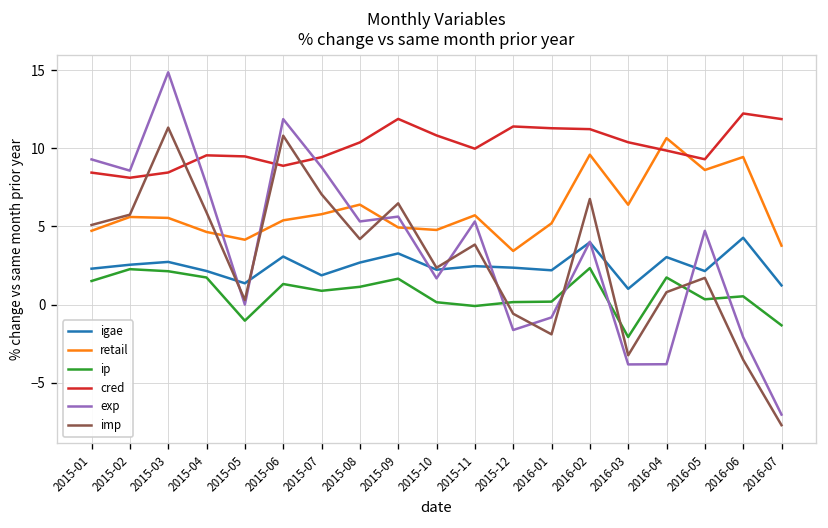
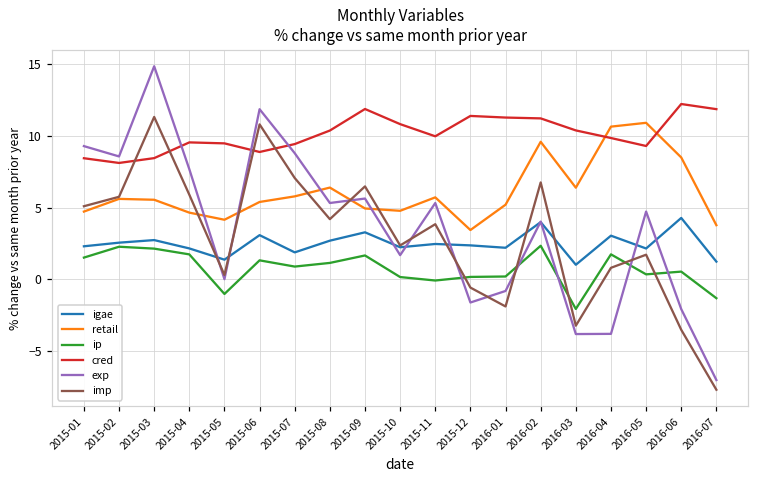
retail, 2016-05: 8.6 -> 10.9
retail, 2016-06: 9.4 -> 8.5
